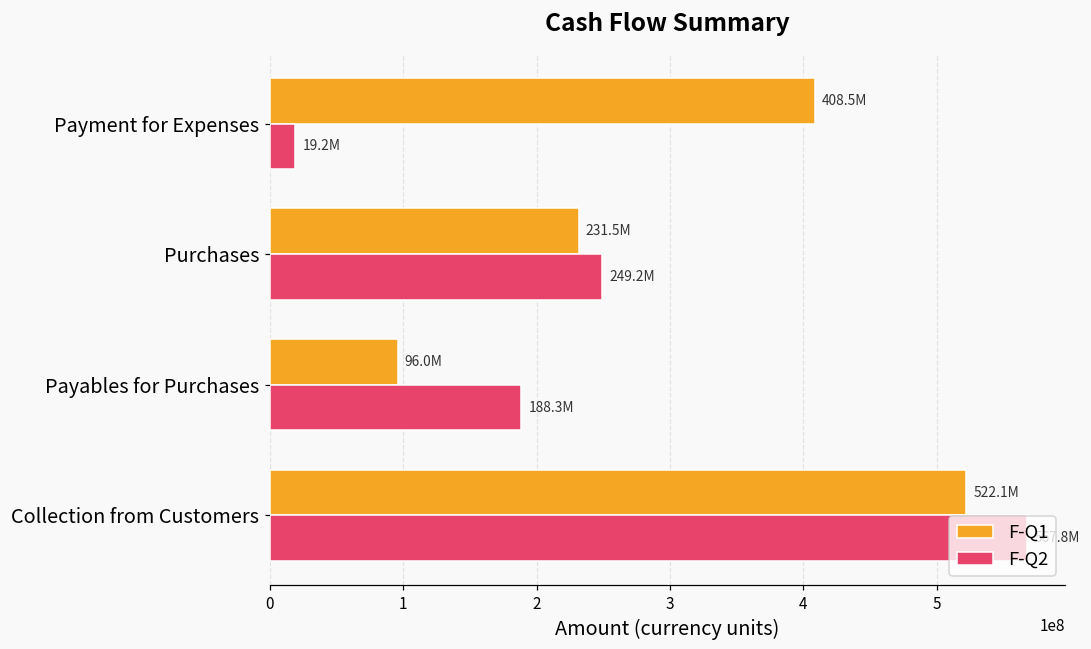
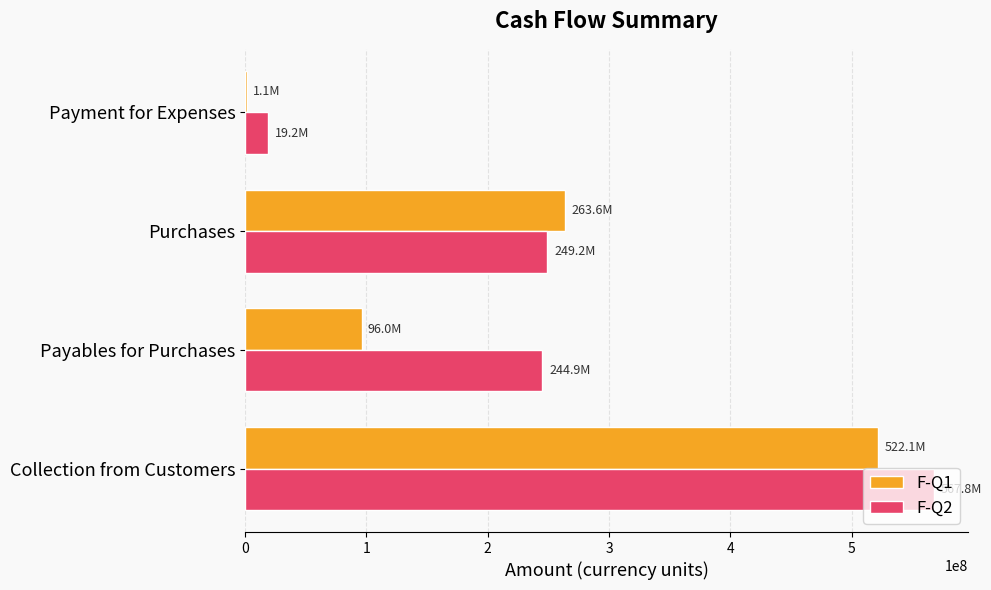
F-Q1, Payment for Expenses: 408.5M -> 1.1M
F-Q1, Purchases: 231.5M -> 263.6M
F-Q2, Payables for Purchases: 188.3M -> 244.9M
